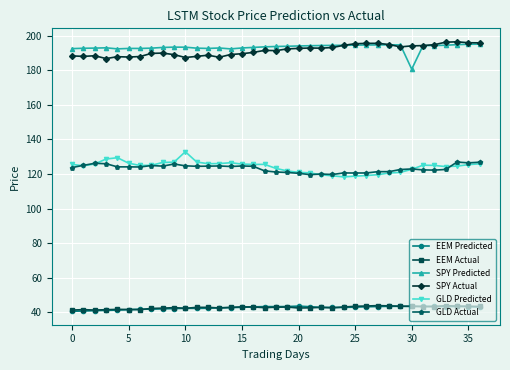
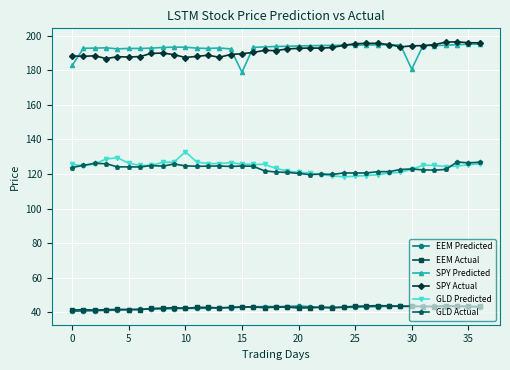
SPY Predicted, 0: 193 -> 183
SPY Predicted, 15: 193 -> 179
